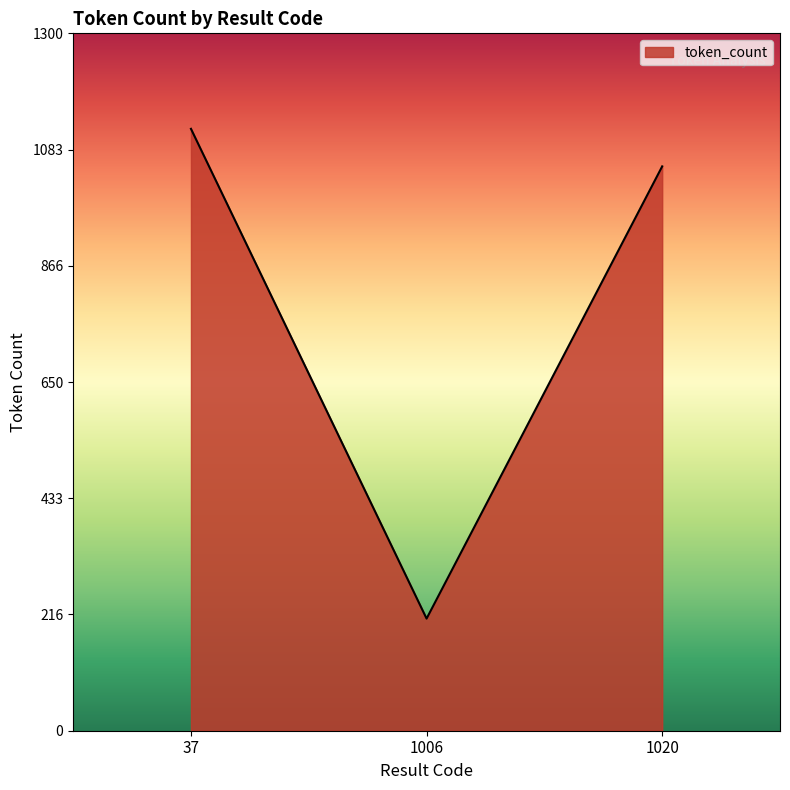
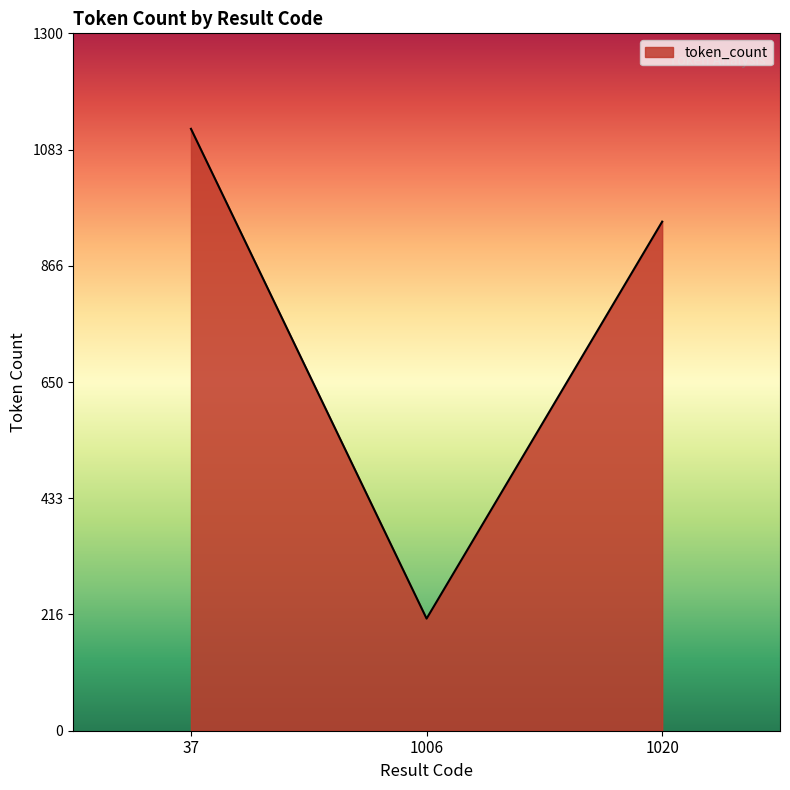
1020: 1050 -> 950
